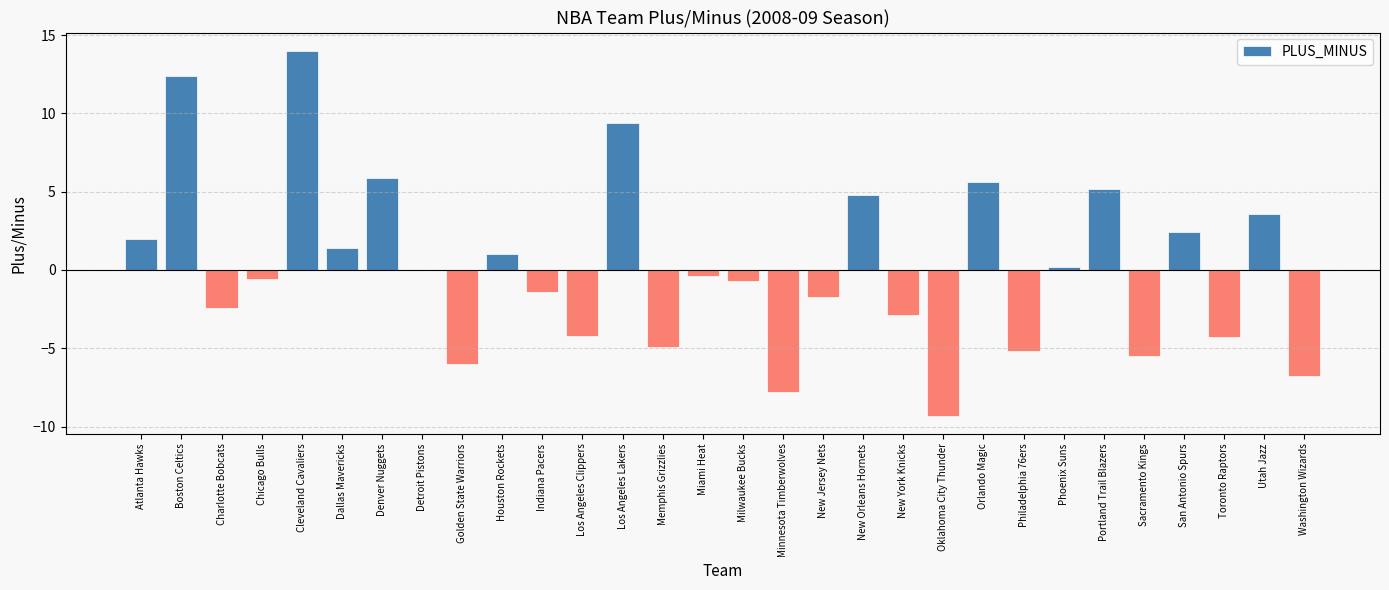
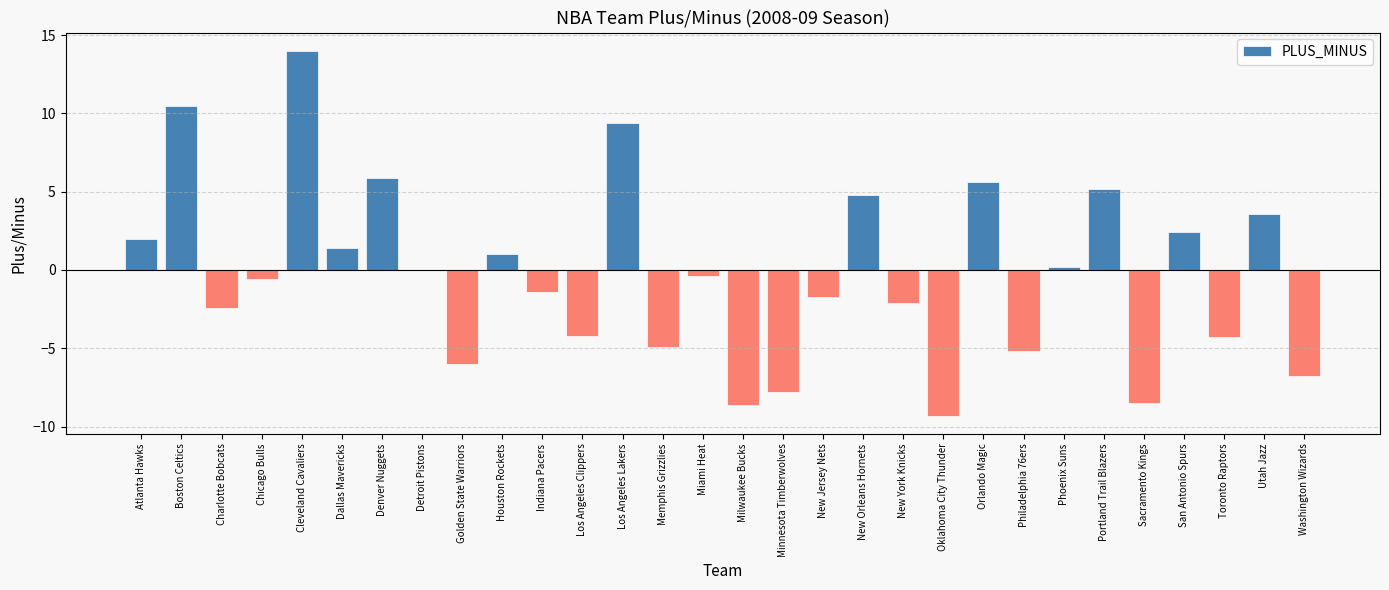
Boston Celtics: 12.4 -> 10.5
Milwaukee Bucks: -0.7 -> -8.6
New York Knicks: -2.9 -> -2.1
Sacramento Kings: -5.5 -> -8.5
